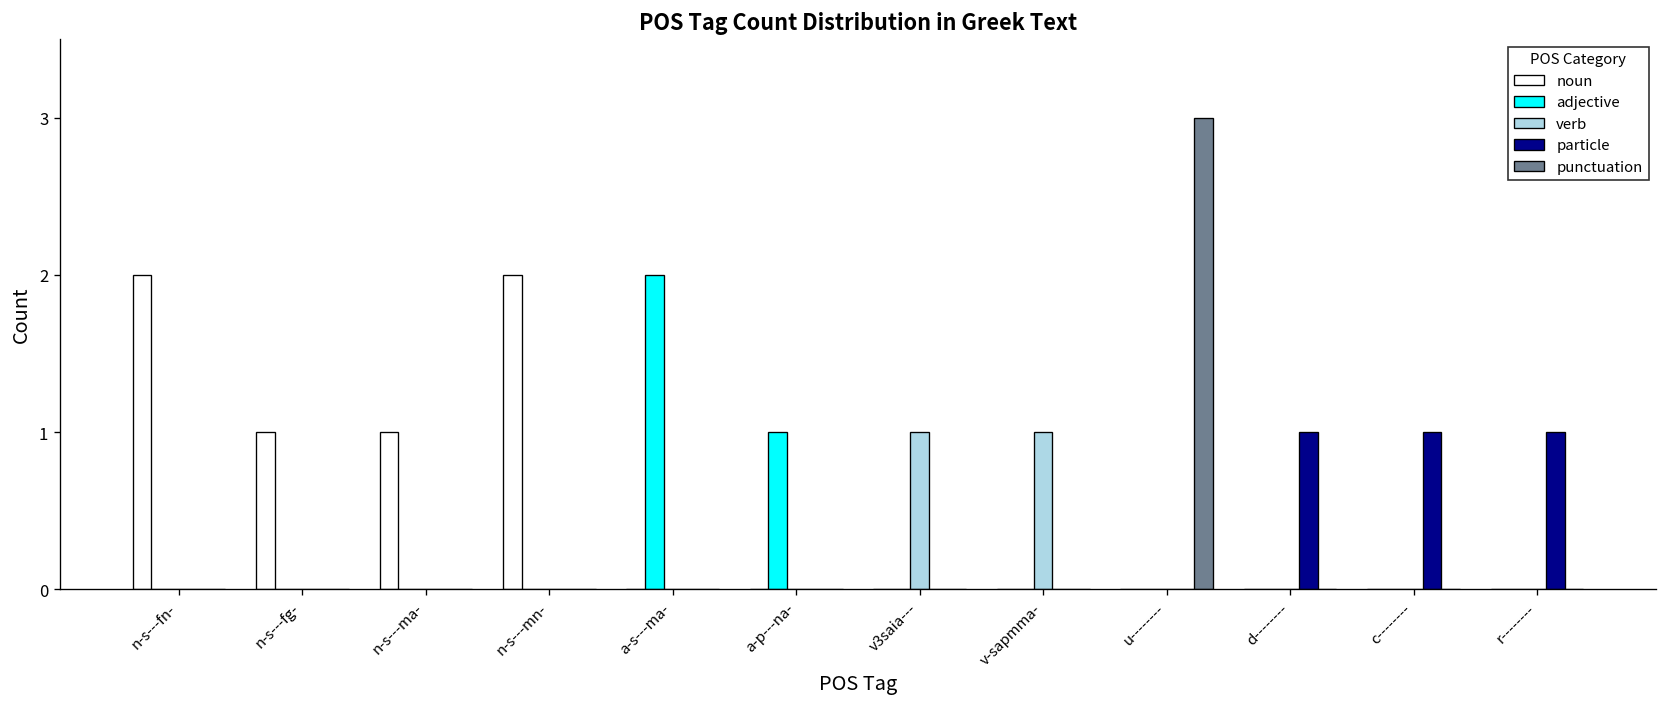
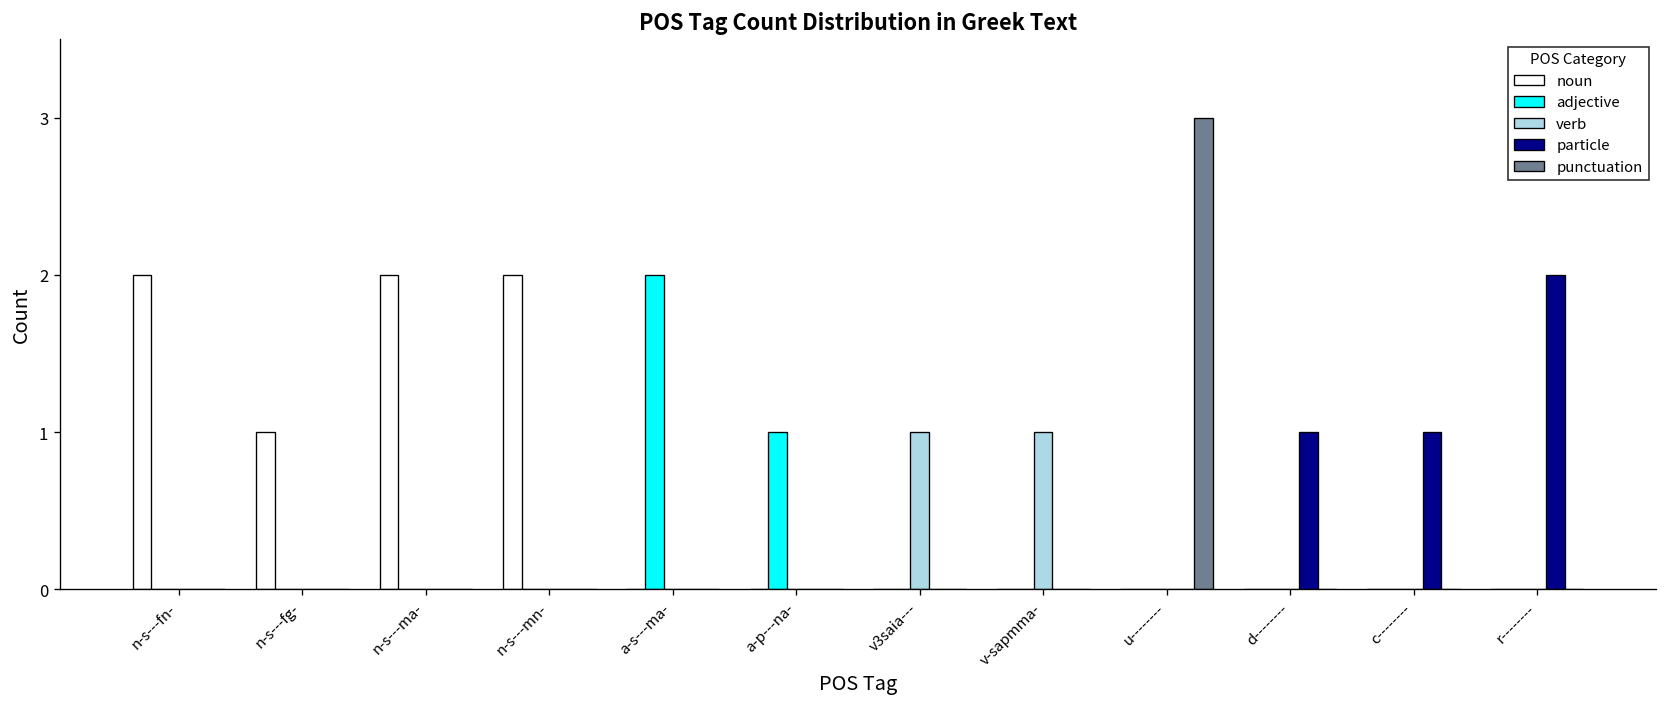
noun, n-s---ma-: 1 -> 2
particle, r--------: 1 -> 2
